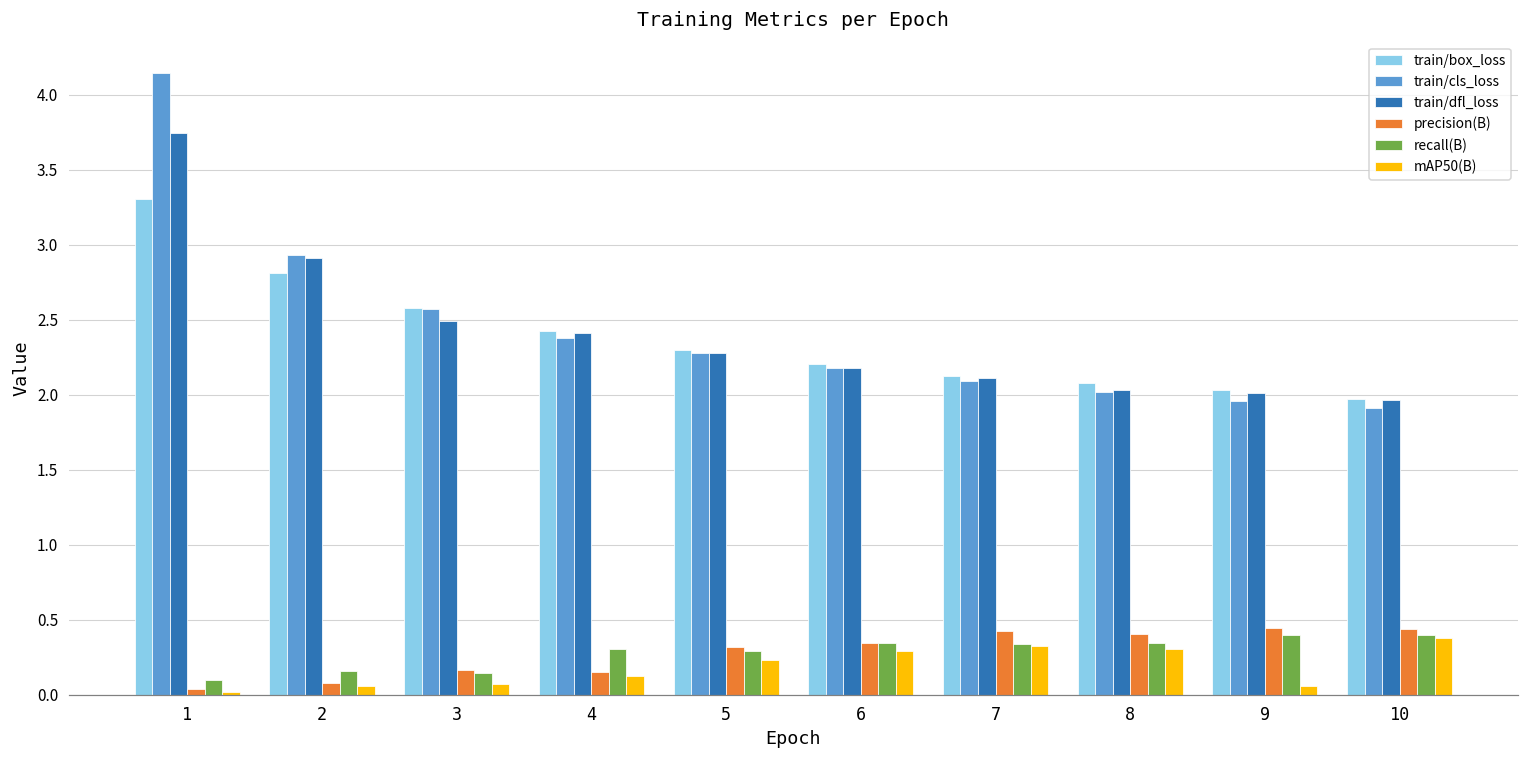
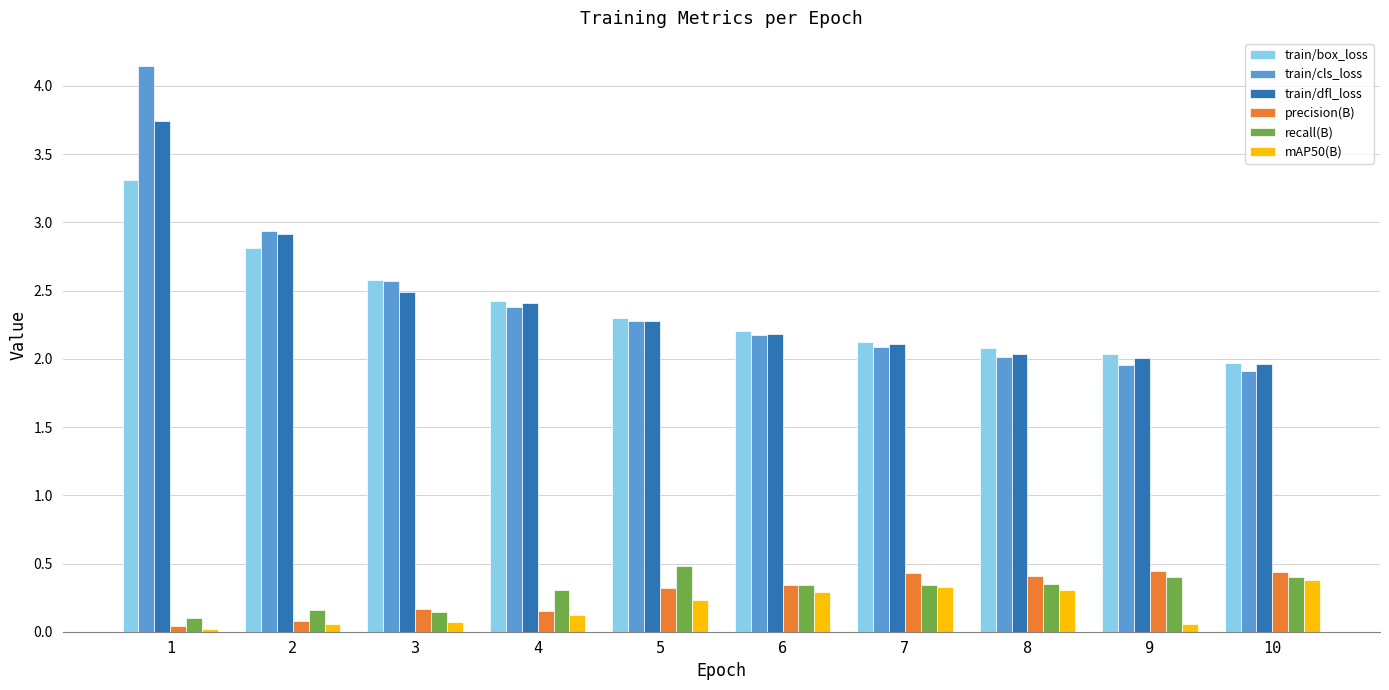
recall(B), 5: 0.29 -> 0.48
